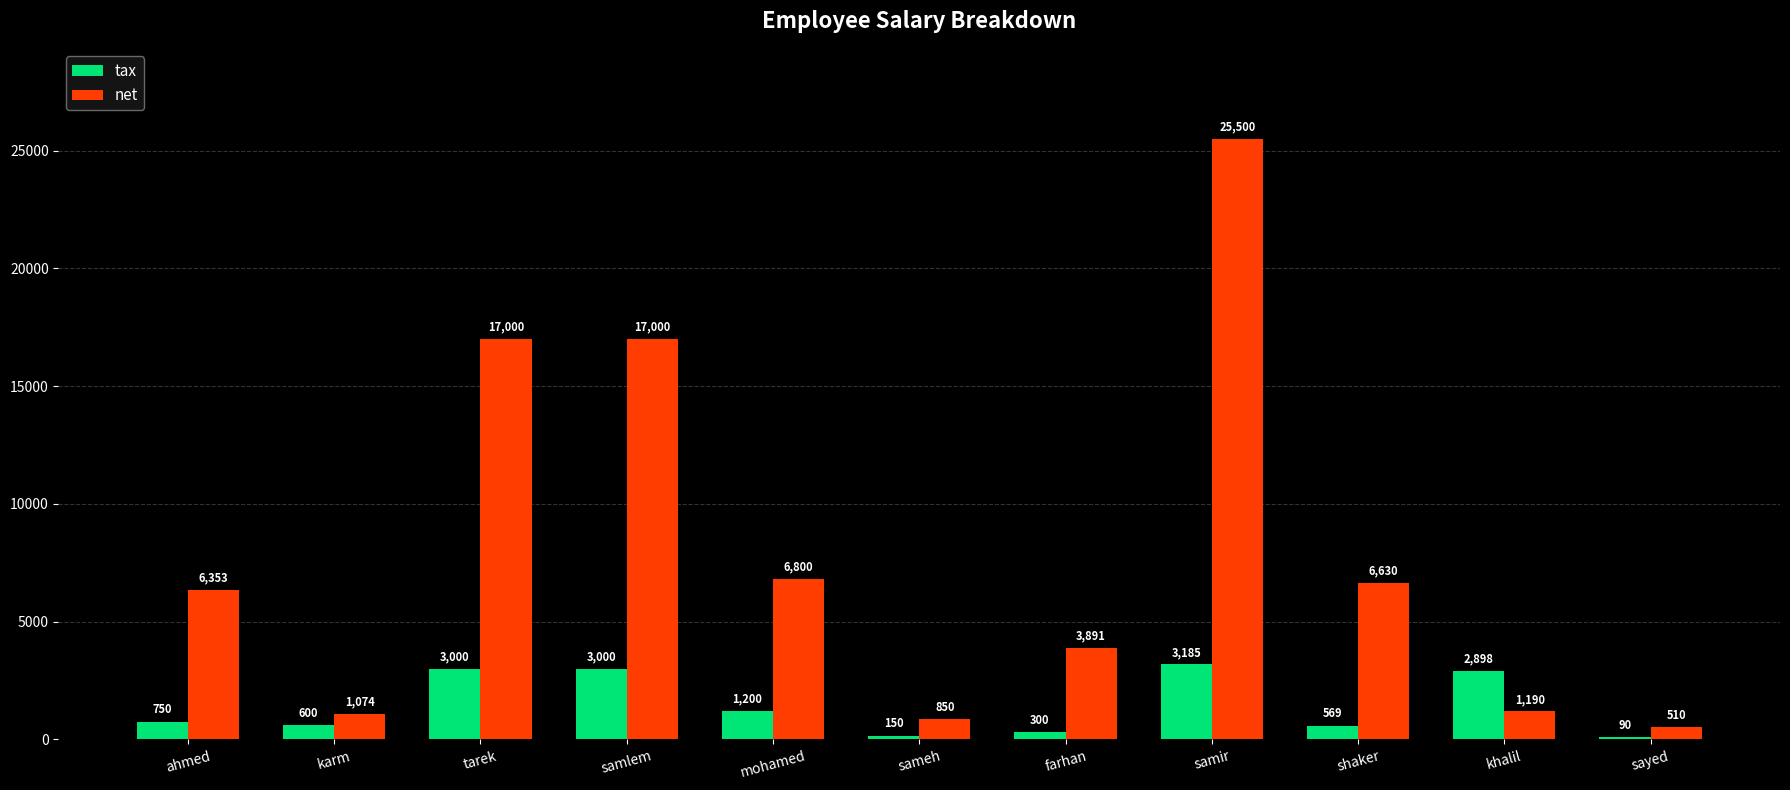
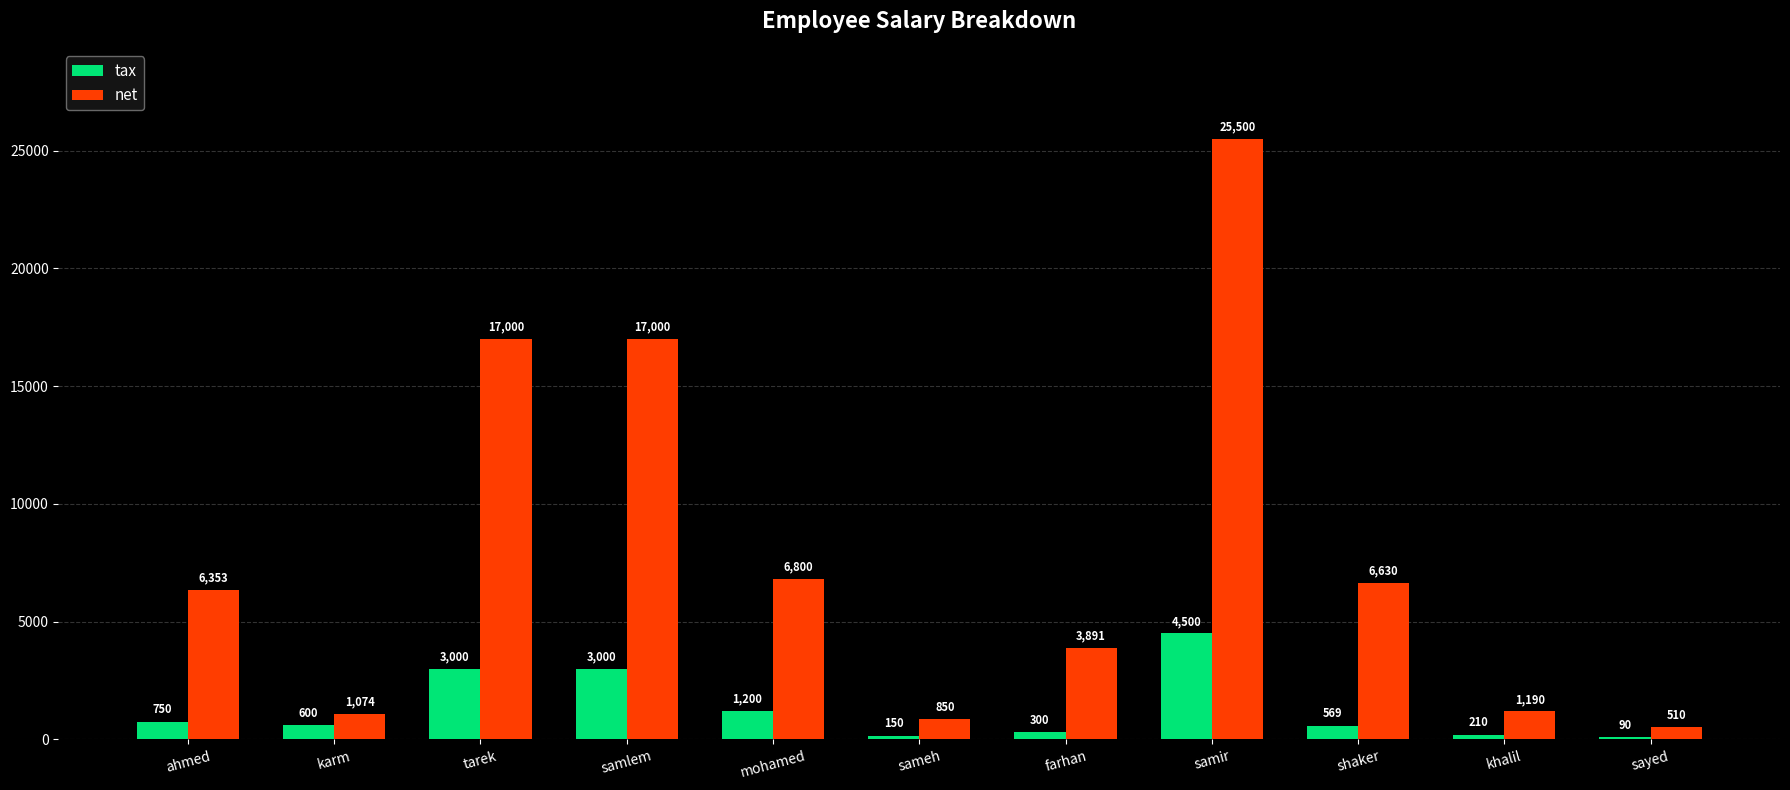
tax, samir: 3,185 -> 4,500
tax, khalil: 2,898 -> 210
